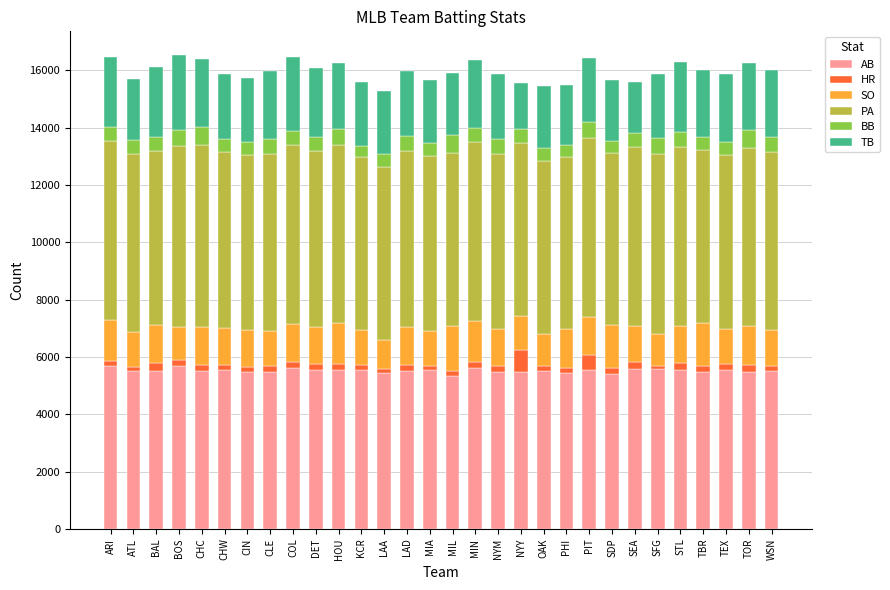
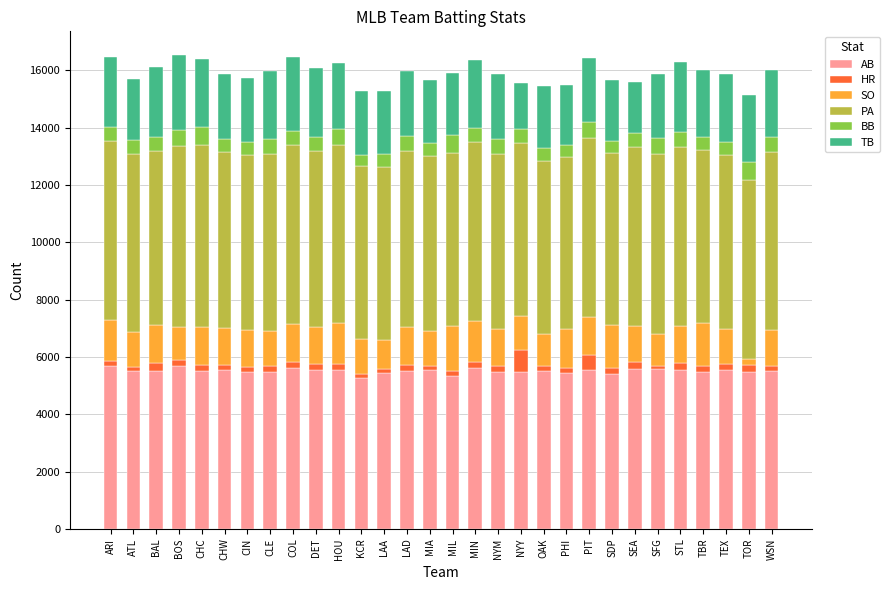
AB, KCR: 5600 -> 5300
SO, TOR: 1400 -> 200
